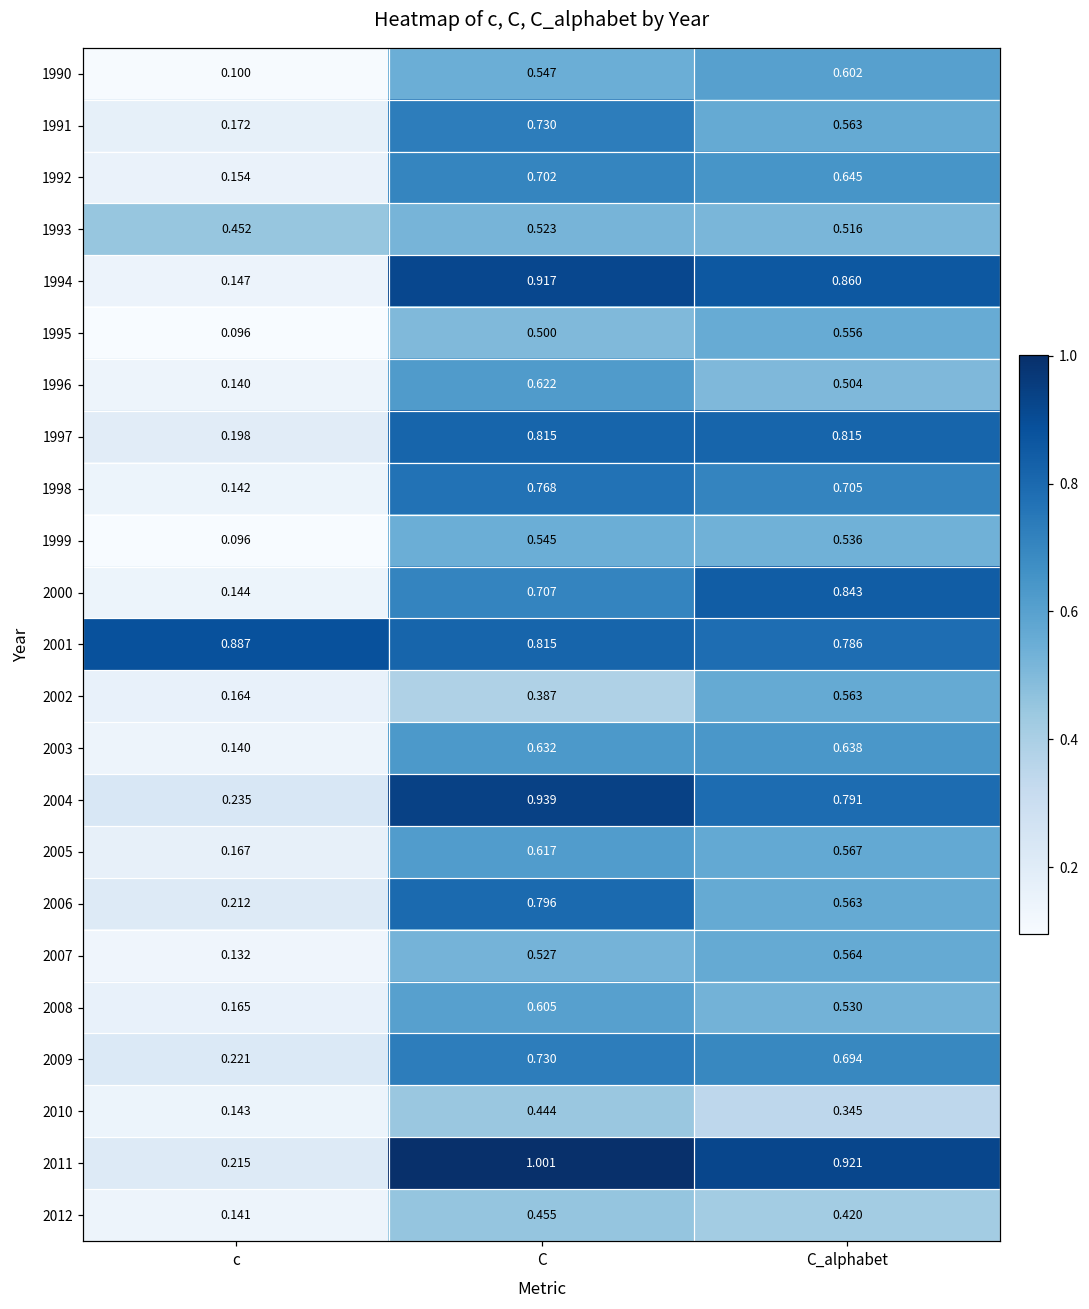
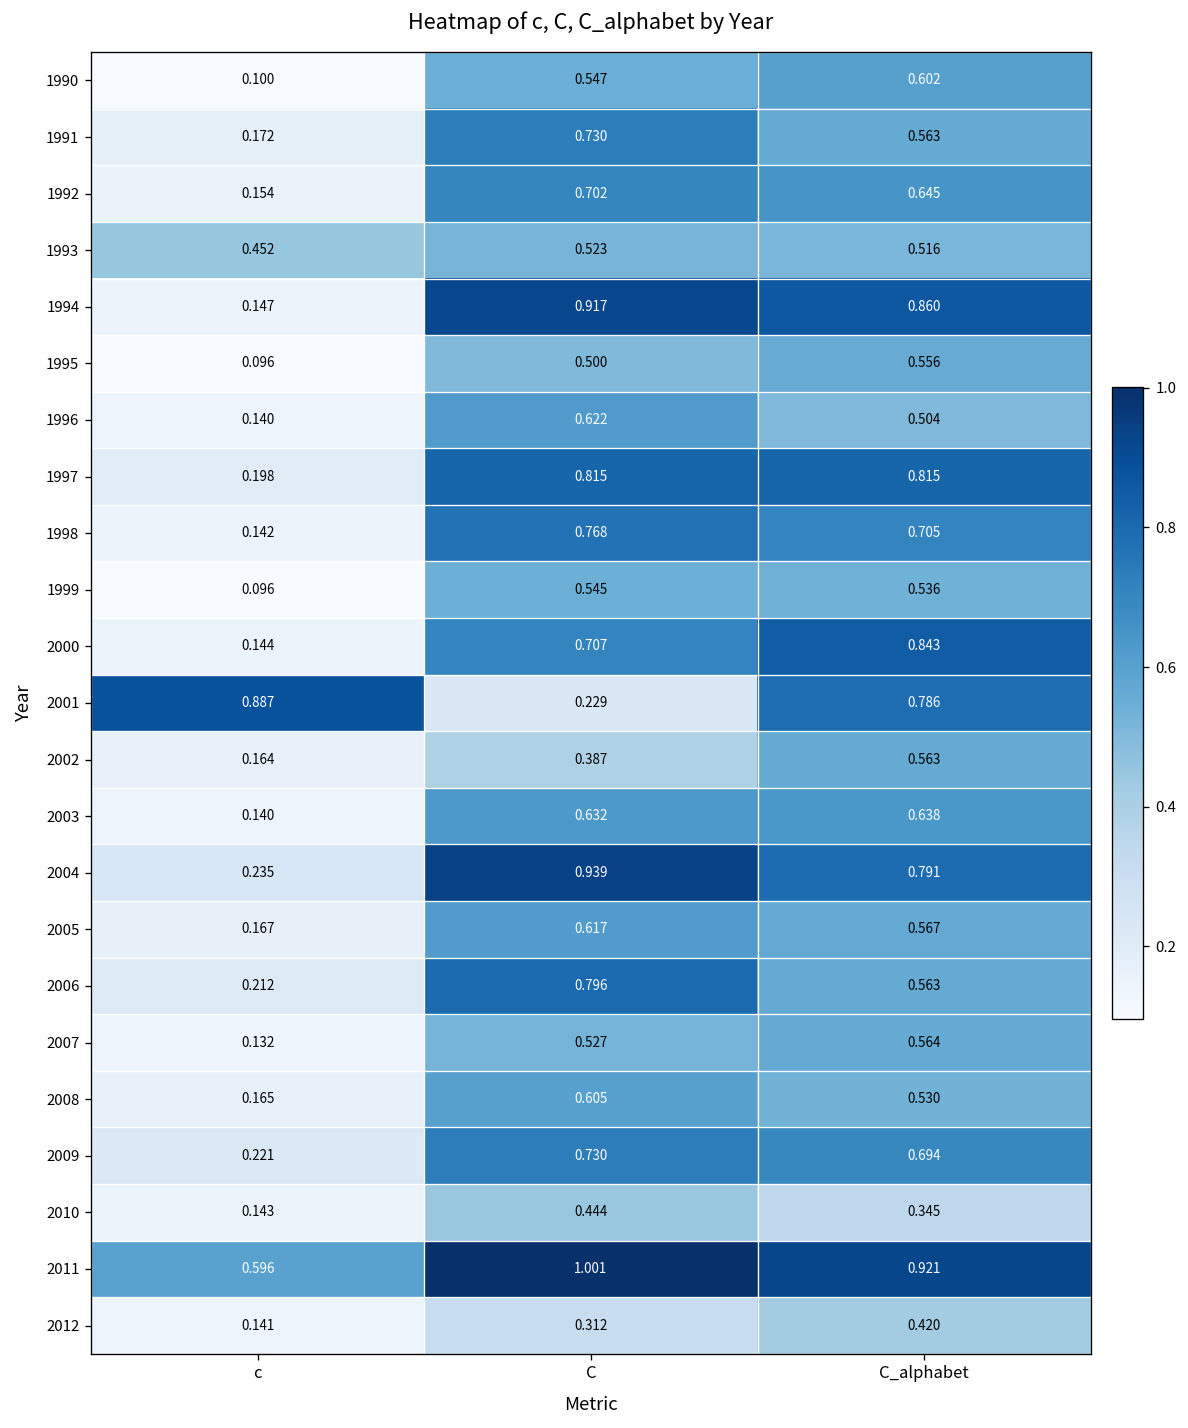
2001, C: 0.815 -> 0.229
2011, c: 0.215 -> 0.596
2012, C: 0.455 -> 0.312
